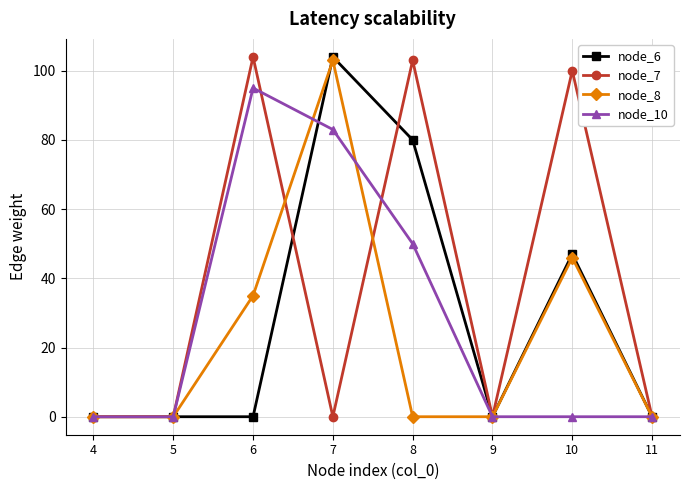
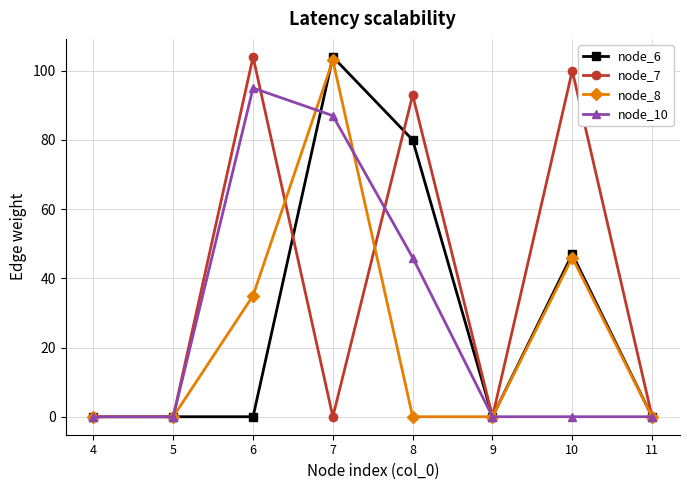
node_10, 7: 83 -> 87
node_7, 8: 103 -> 93
node_10, 8: 50 -> 46
